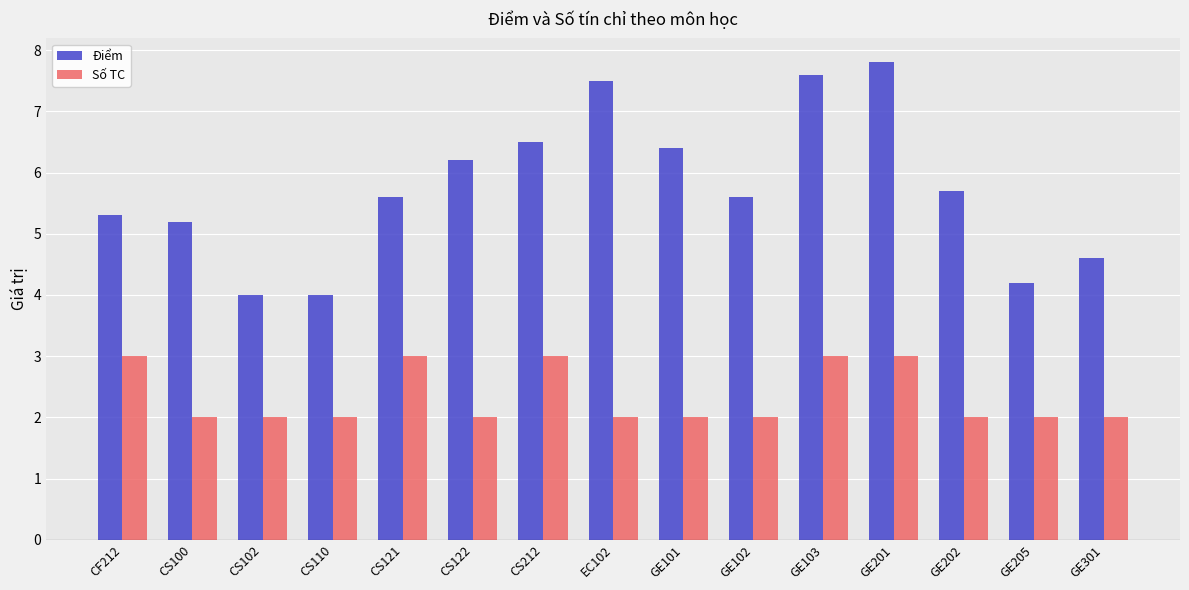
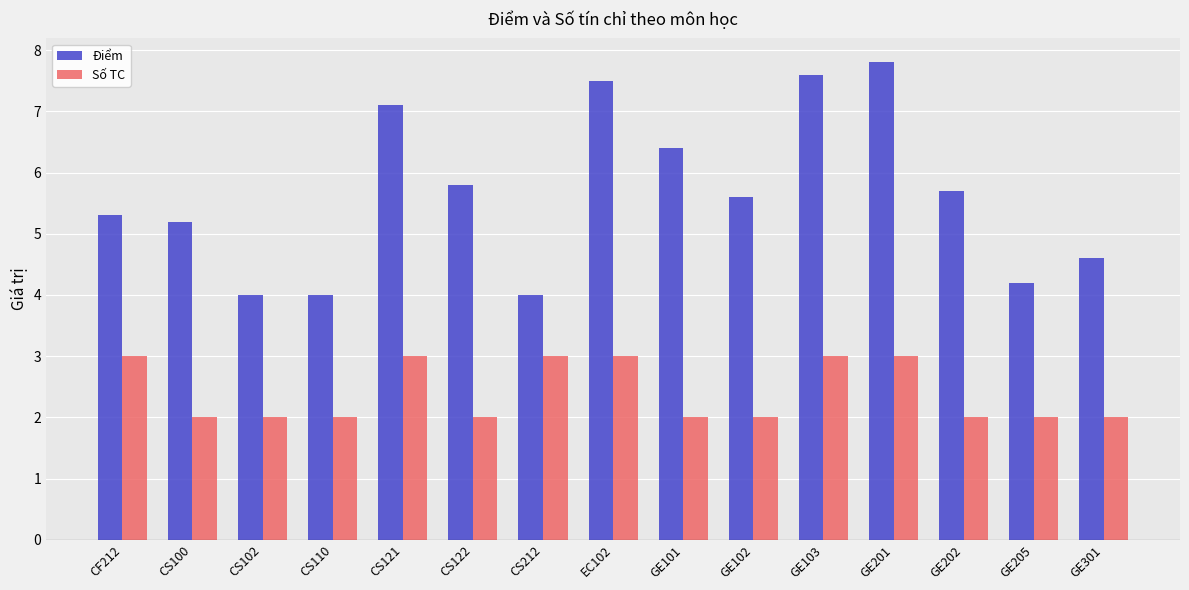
Điểm, CS121: 5.6 -> 7.1
Điểm, CS122: 6.2 -> 5.8
Điểm, CS212: 6.5 -> 4.0
Số TC, EC102: 2 -> 3
